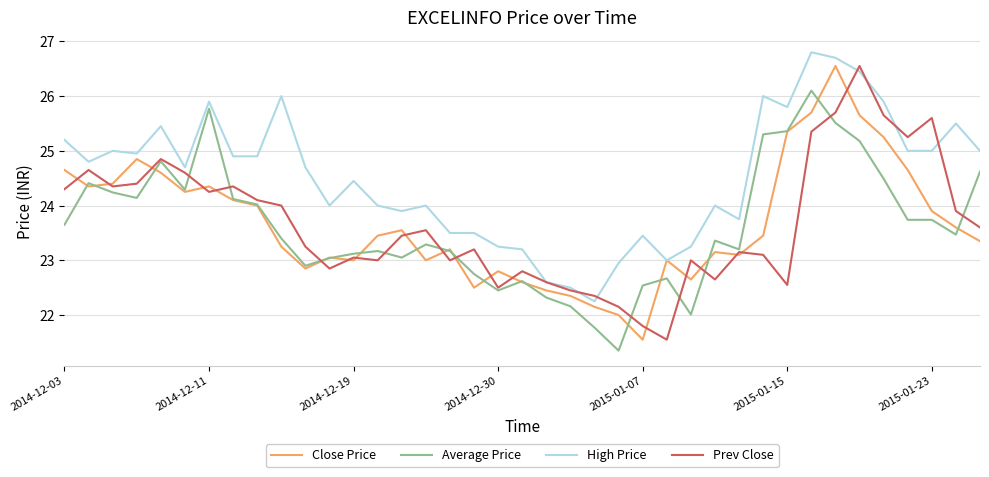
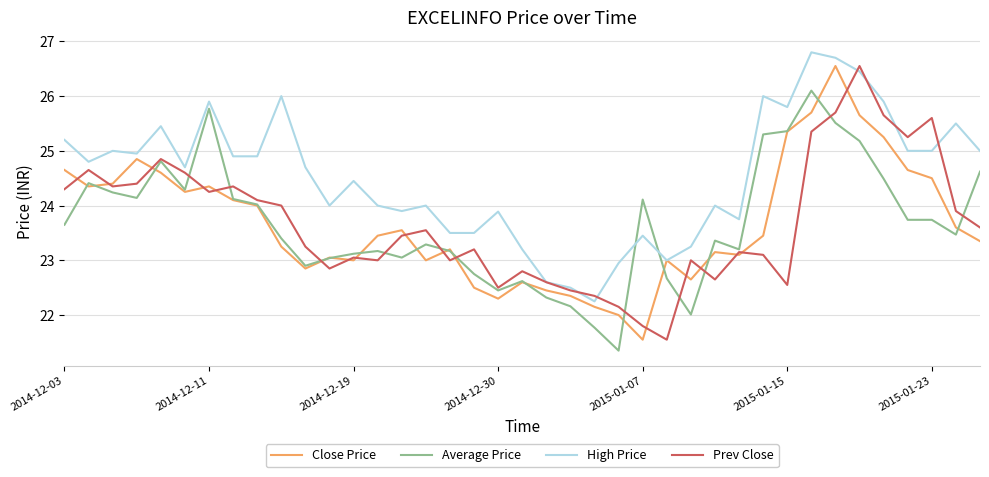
Close Price, 2014-12-30: 22.8 -> 22.3
High Price, 2014-12-30: 23.3 -> 23.9
Average Price, 2015-01-07: 22.5 -> 24.1
Close Price, 2015-01-23: 23.9 -> 24.5
